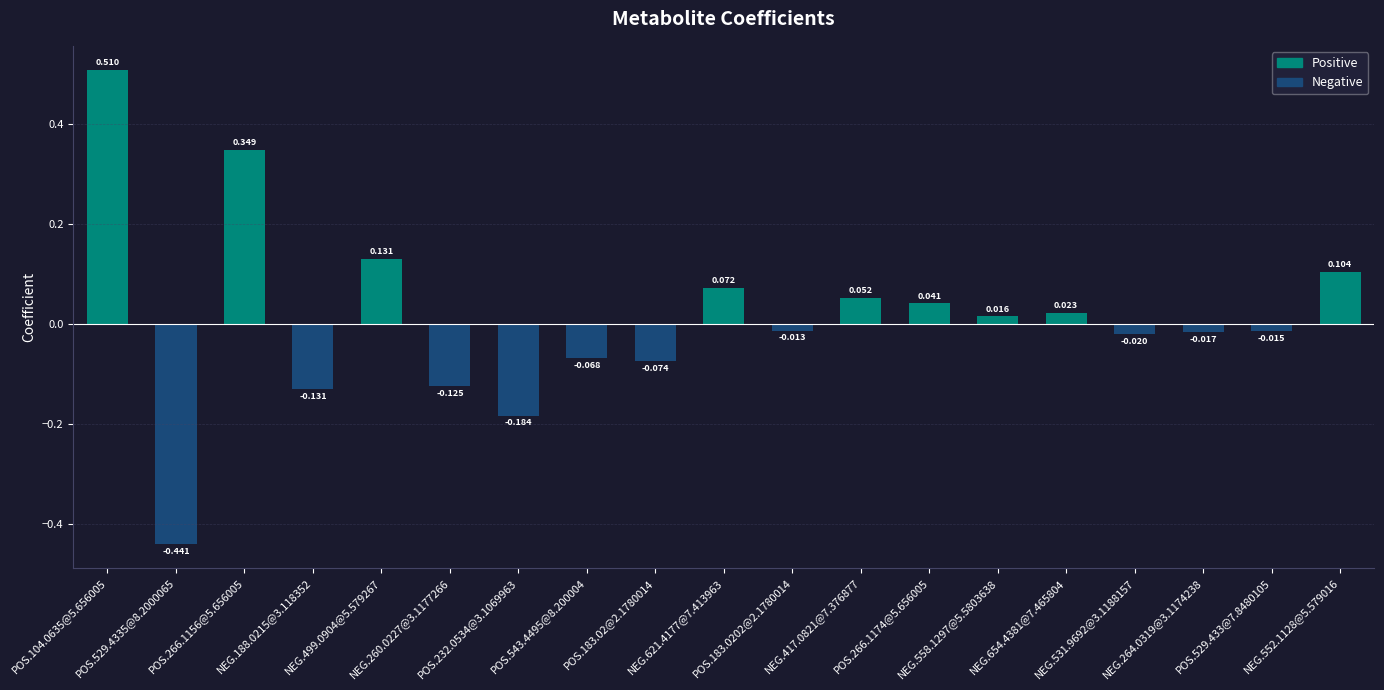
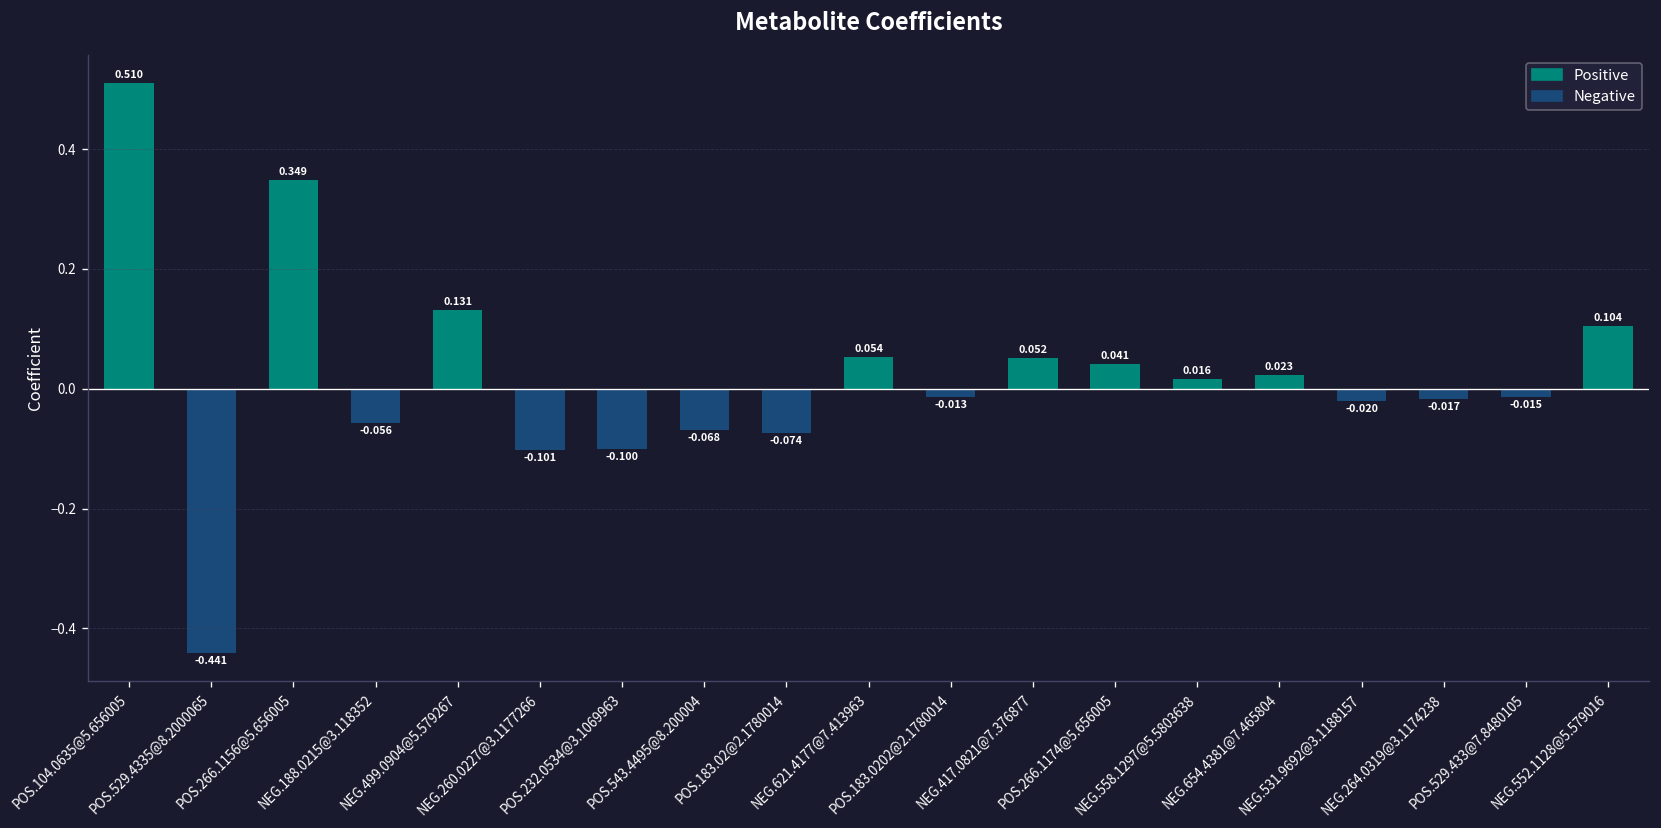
NEG.188.0215@3.118352: -0.131 -> -0.056
NEG.260.0227@3.1177266: -0.125 -> -0.101
POS.232.0534@3.1069963: -0.184 -> -0.100
NEG.621.4177@7.413963: 0.072 -> 0.054
